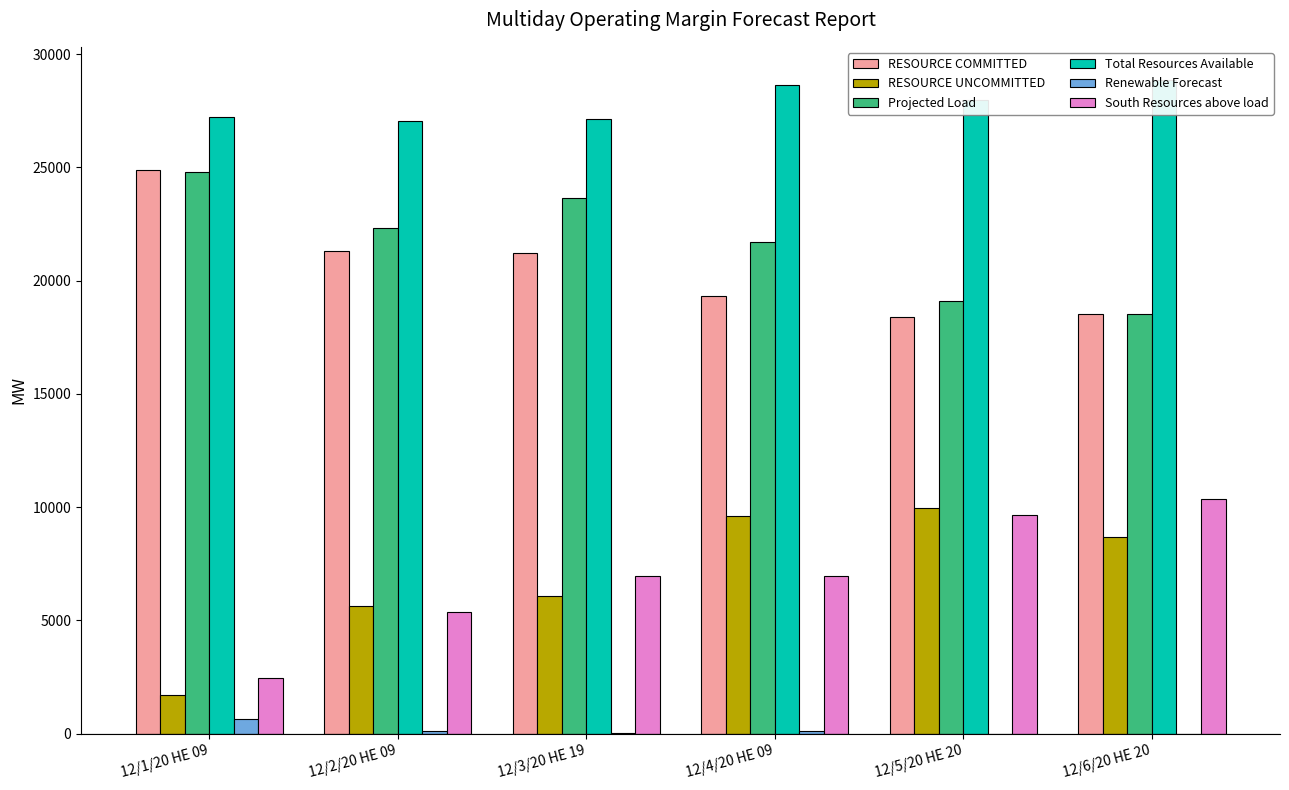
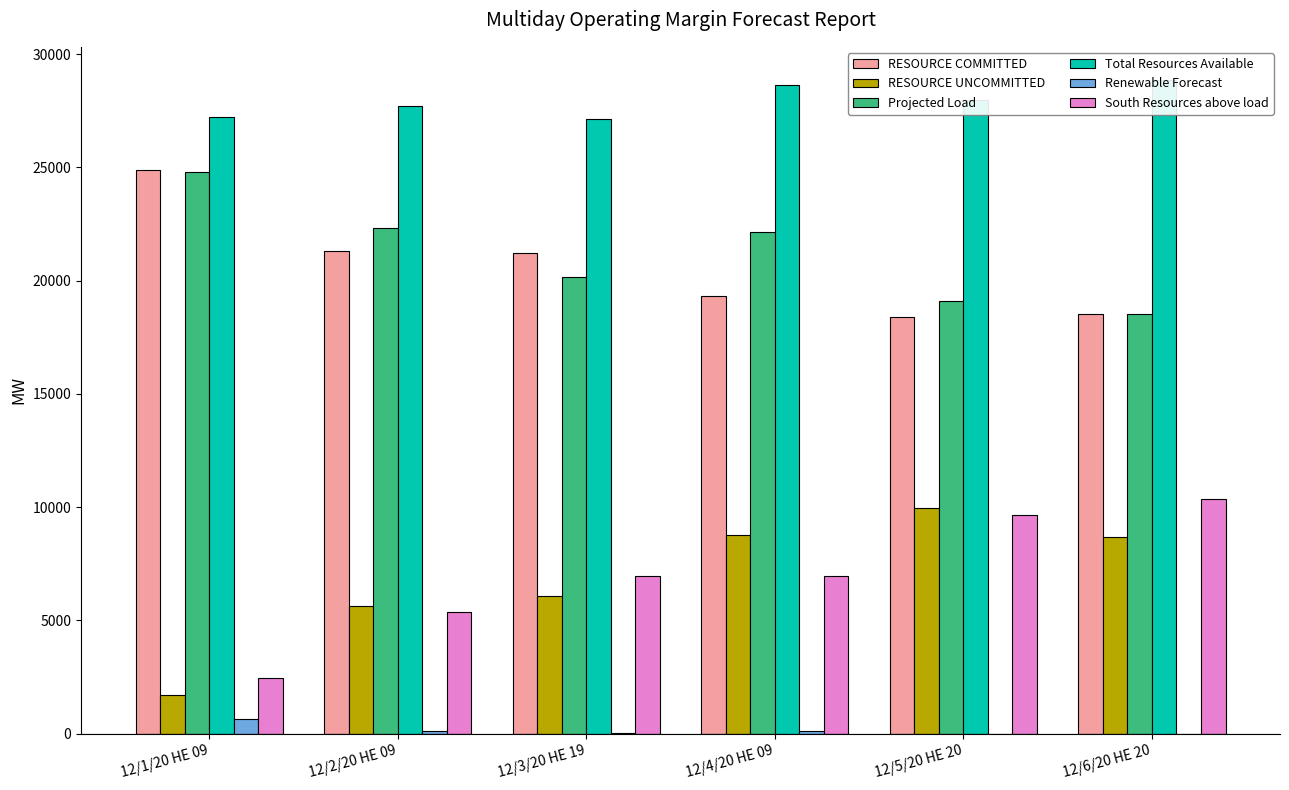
Total Resources Available, 12/2/20 HE 09: 27000 -> 27700
Projected Load, 12/3/20 HE 19: 23600 -> 20200
RESOURCE UNCOMMITTED, 12/4/20 HE 09: 9600 -> 8800
Projected Load, 12/4/20 HE 09: 21700 -> 22100
